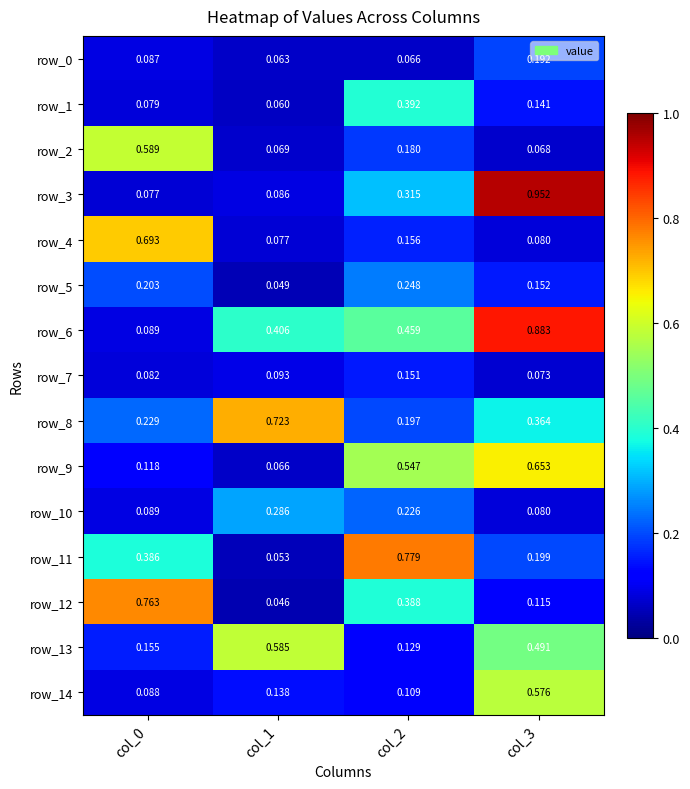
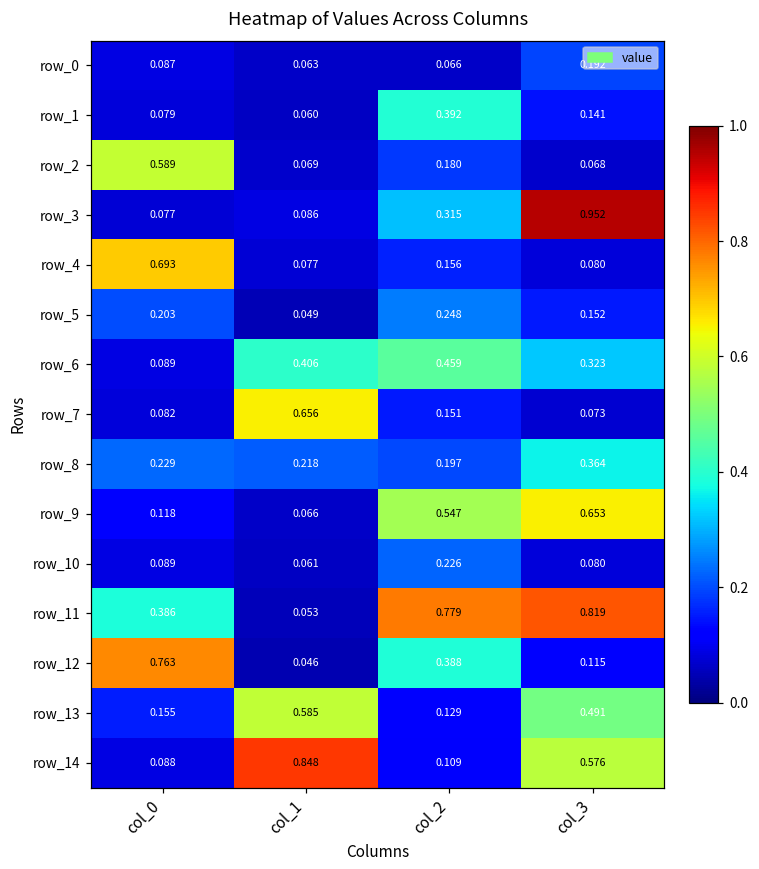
row_6, col_3: 0.883 -> 0.323
row_7, col_1: 0.093 -> 0.656
row_8, col_1: 0.723 -> 0.218
row_10, col_1: 0.286 -> 0.061
row_11, col_3: 0.199 -> 0.819
row_14, col_1: 0.138 -> 0.848
